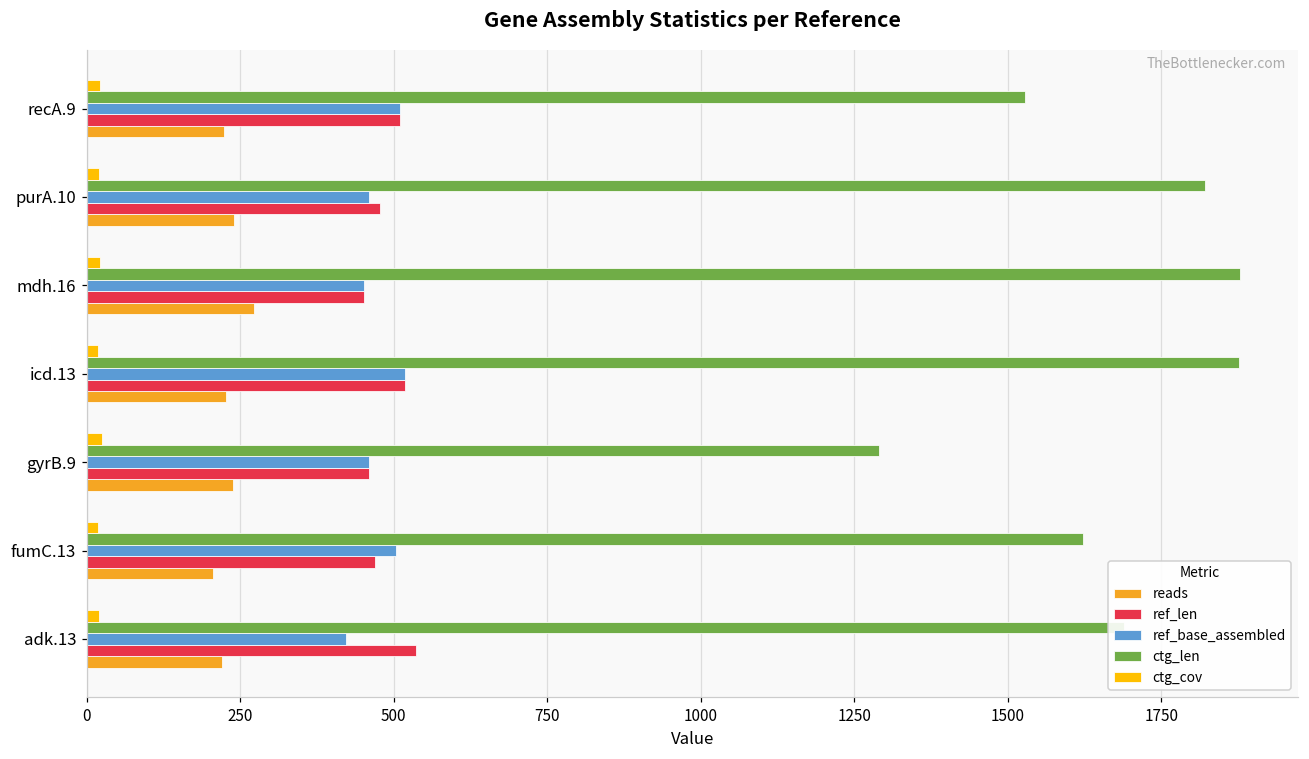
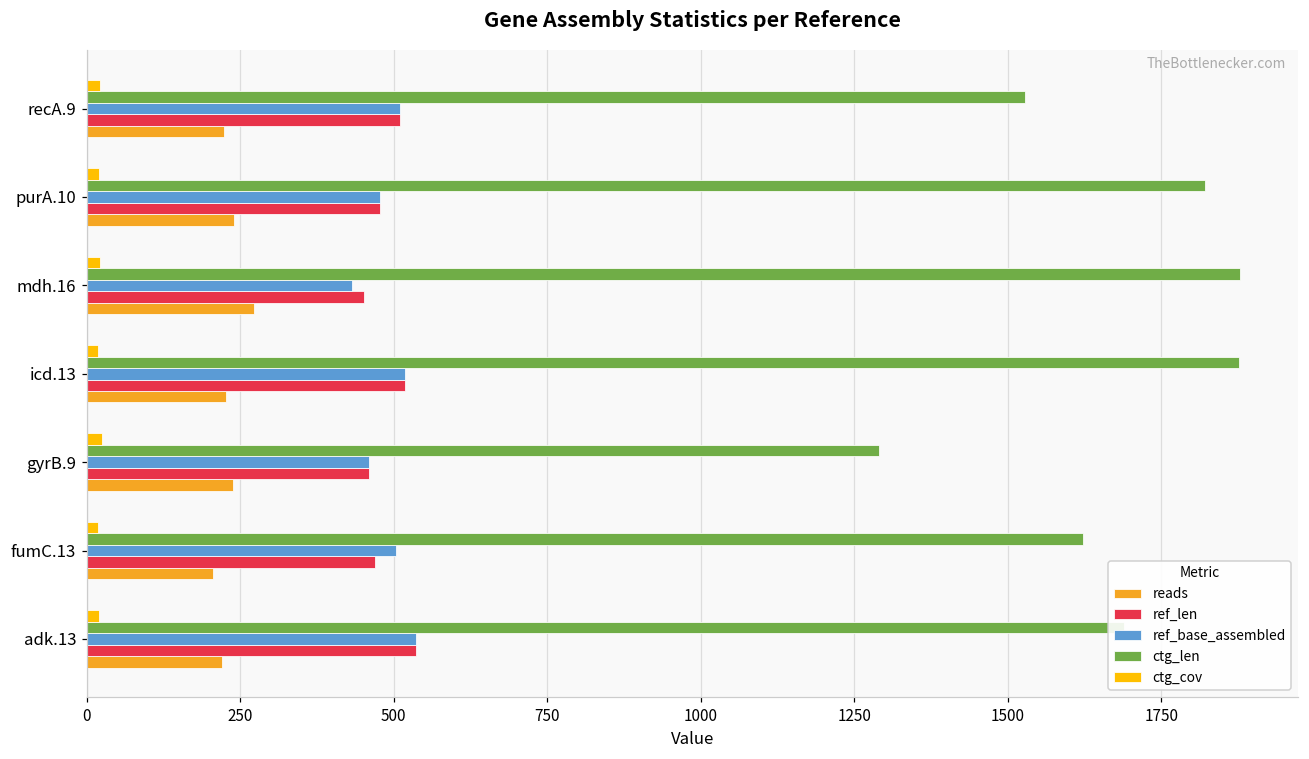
ref_base_assembled, purA.10: 460 -> 480
ref_base_assembled, mdh.16: 450 -> 430
ref_base_assembled, adk.13: 420 -> 540
